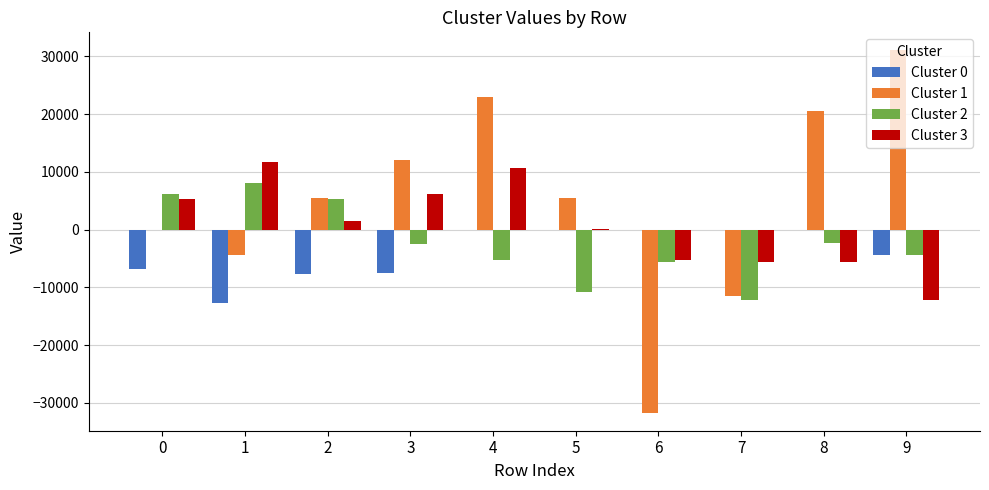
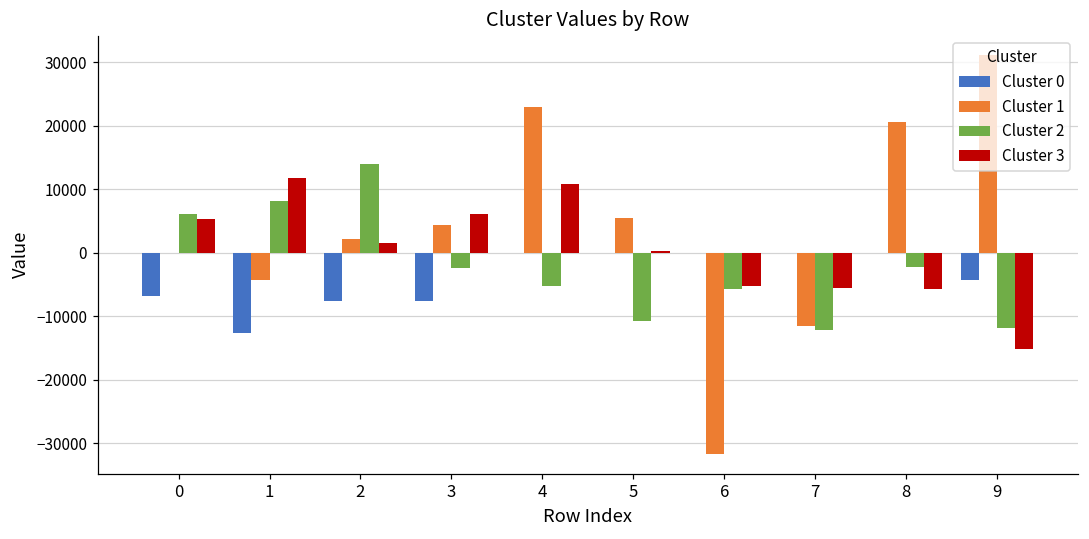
Cluster 1, 2: 5000 -> 2000
Cluster 2, 2: 5000 -> 14000
Cluster 1, 3: 12000 -> 4000
Cluster 2, 9: -4000 -> -12000
Cluster 3, 9: -12000 -> -15000
